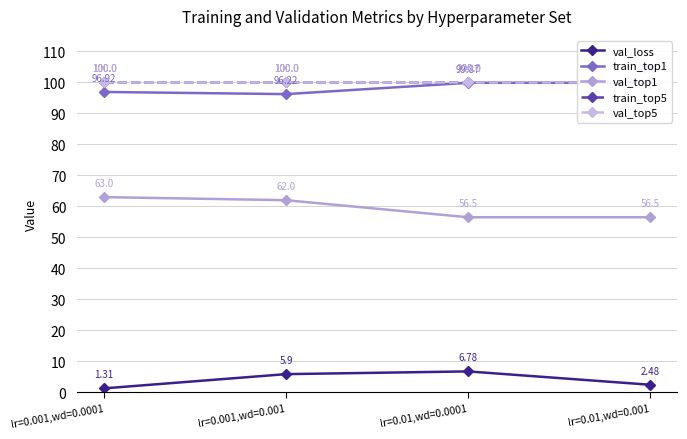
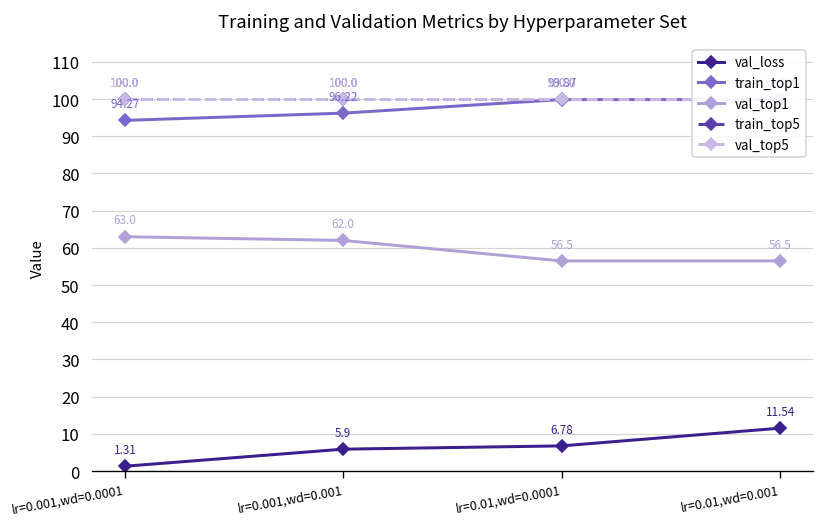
train_top1, lr=0.001,wd=0.0001: 96.92 -> 94.27
val_loss, lr=0.01,wd=0.001: 2.48 -> 11.54
